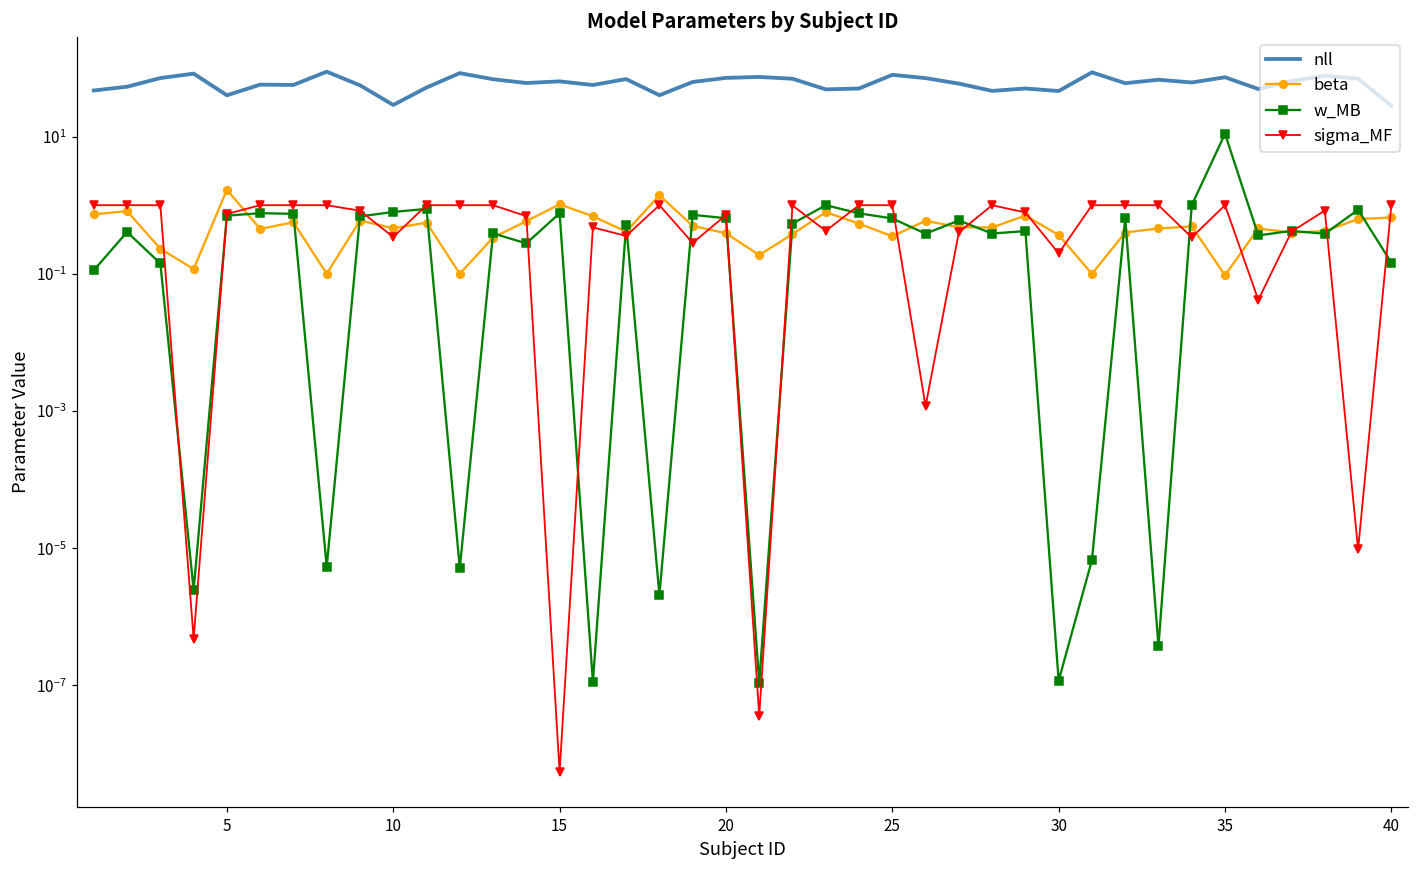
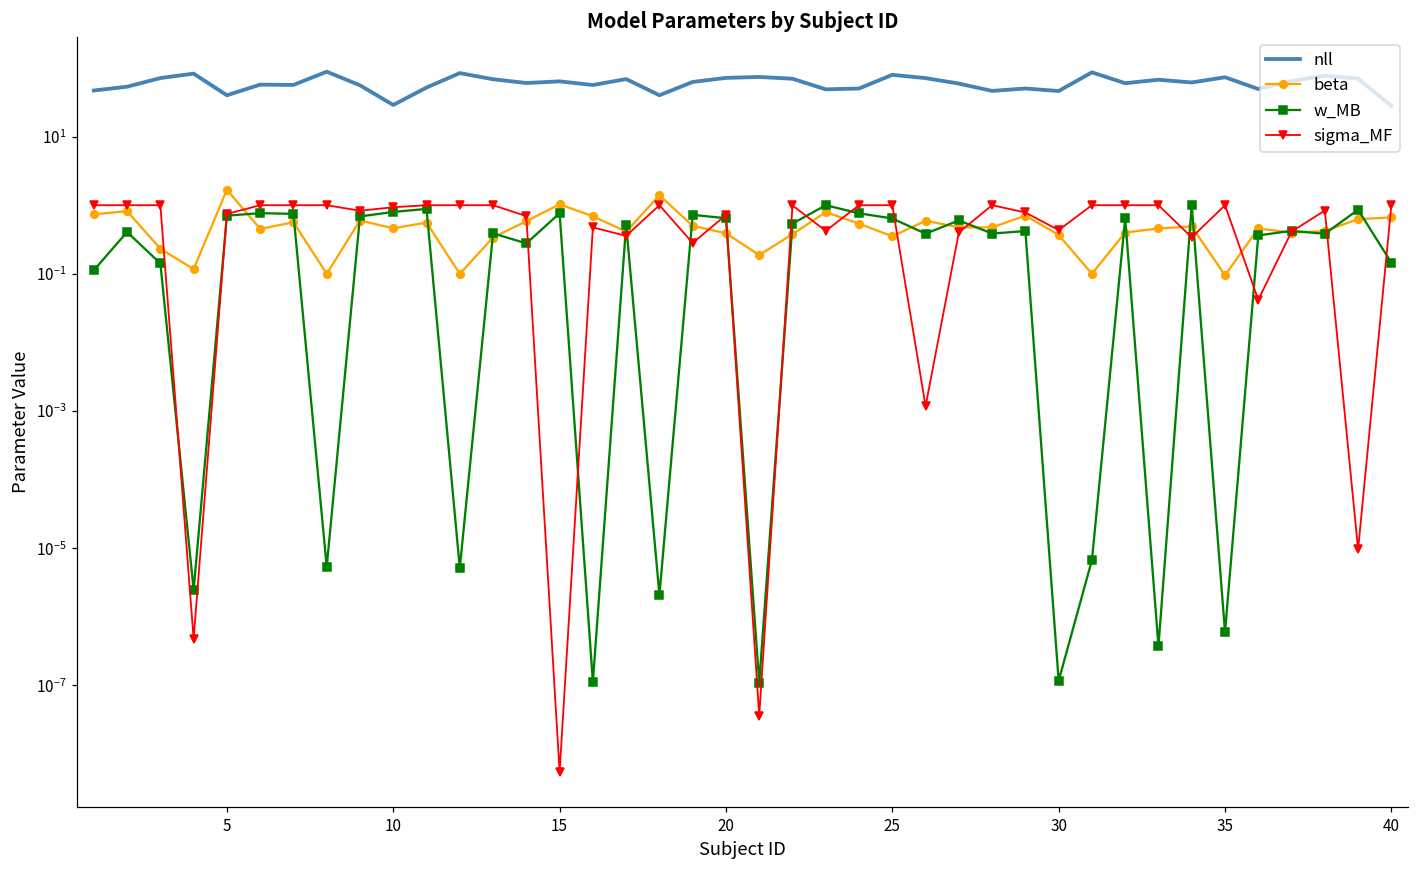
sigma_MF, 10: 0.3 -> 0.9
sigma_MF, 30: 0.20 -> 0.4
w_MB, 35: 11 -> 0
